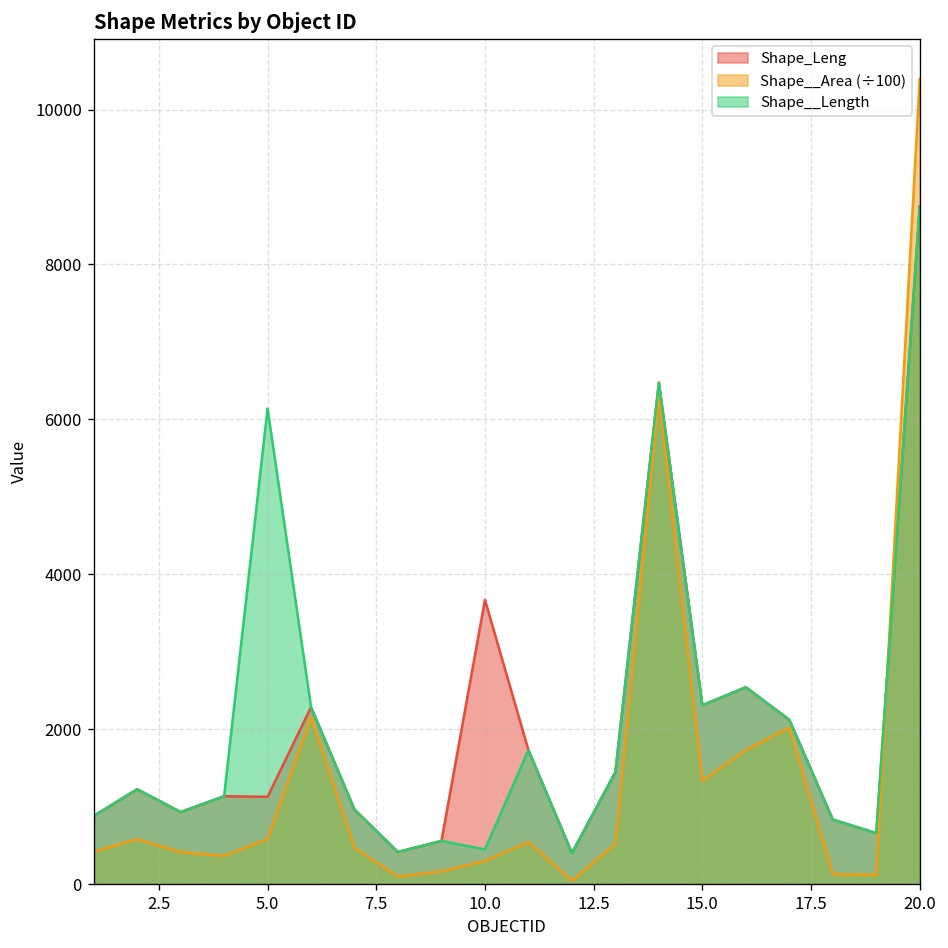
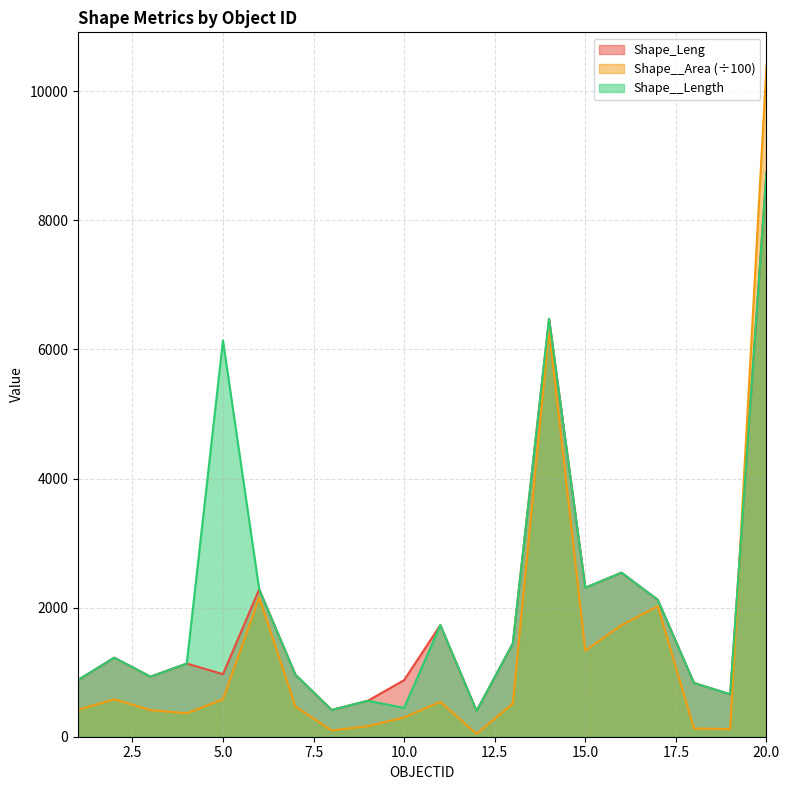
Shape_Leng, 5.0: 1100 -> 1000
Shape_Leng, 10.0: 3700 -> 900
